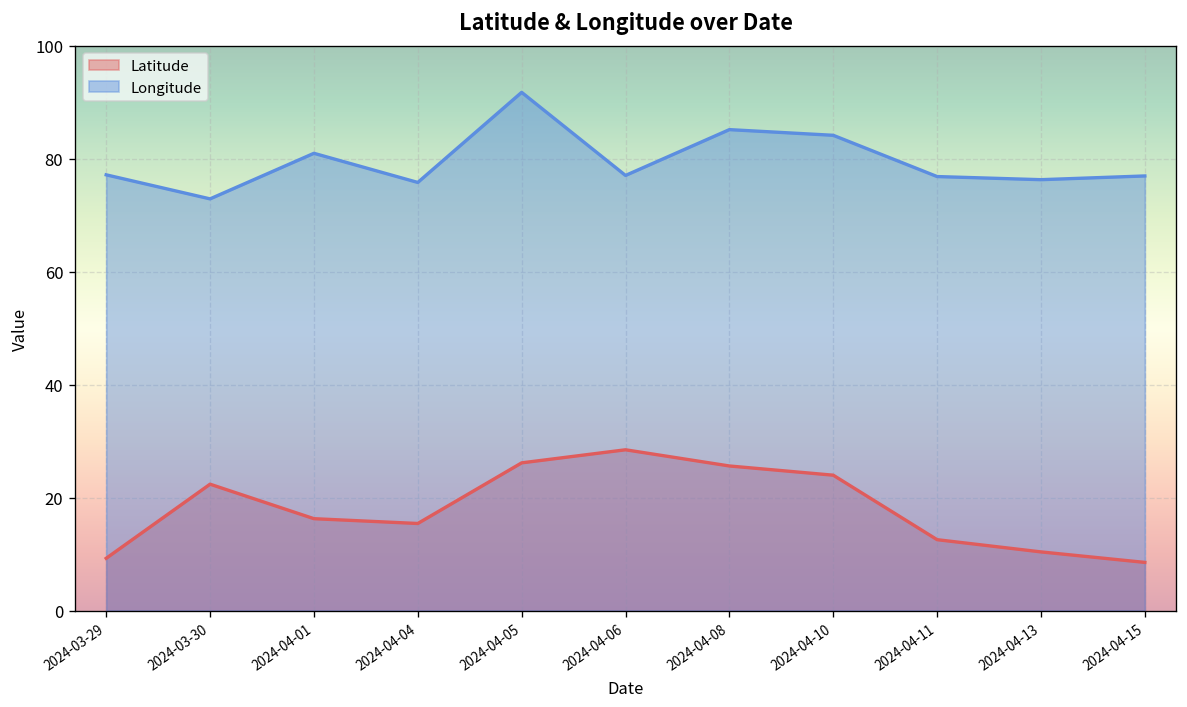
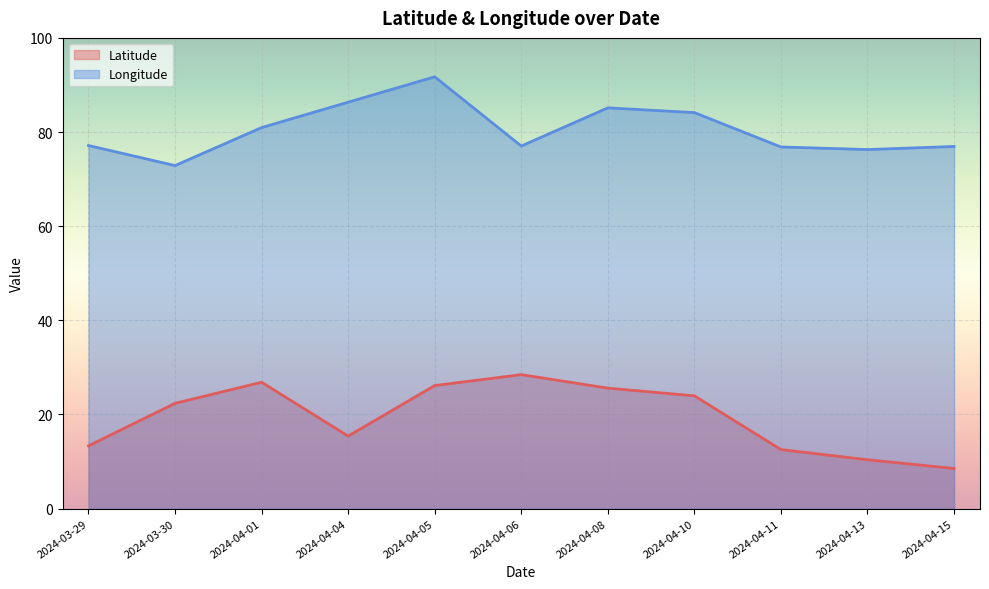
Latitude, 2024-03-29: 9 -> 13
Latitude, 2024-04-01: 16 -> 27
Longitude, 2024-04-04: 76 -> 86
